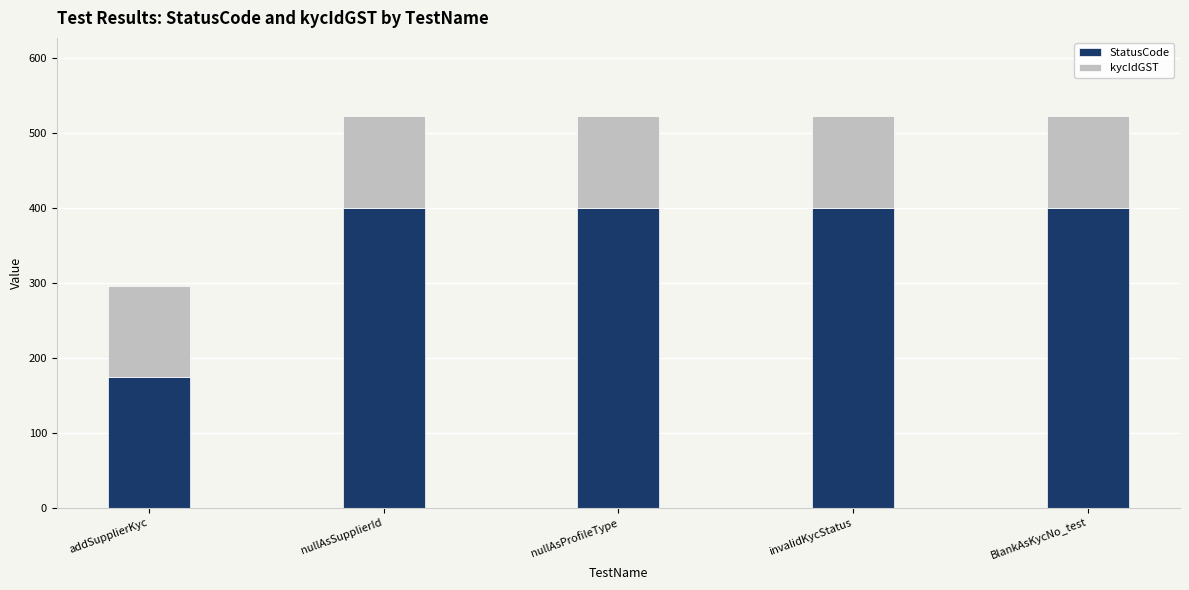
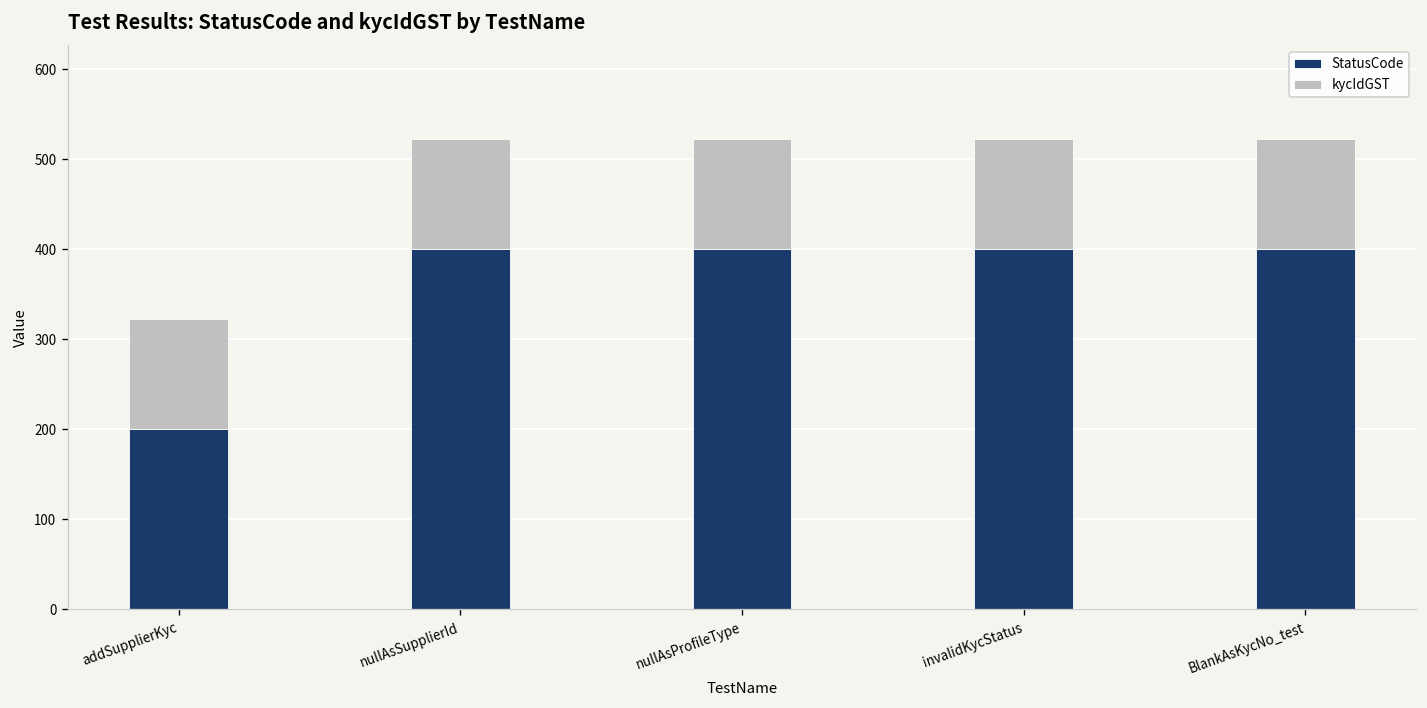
StatusCode, addSupplierKyc: 170 -> 200
